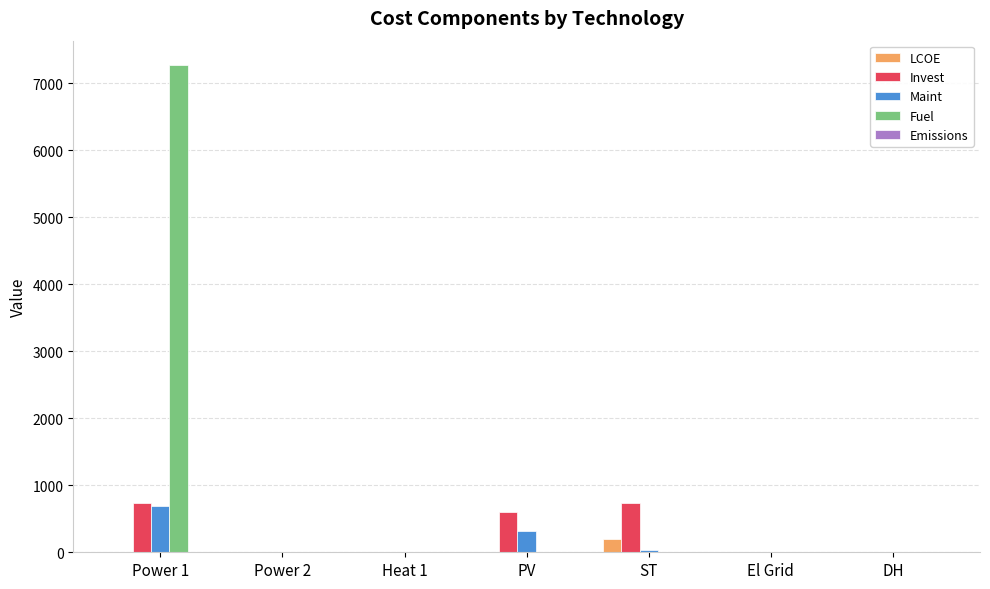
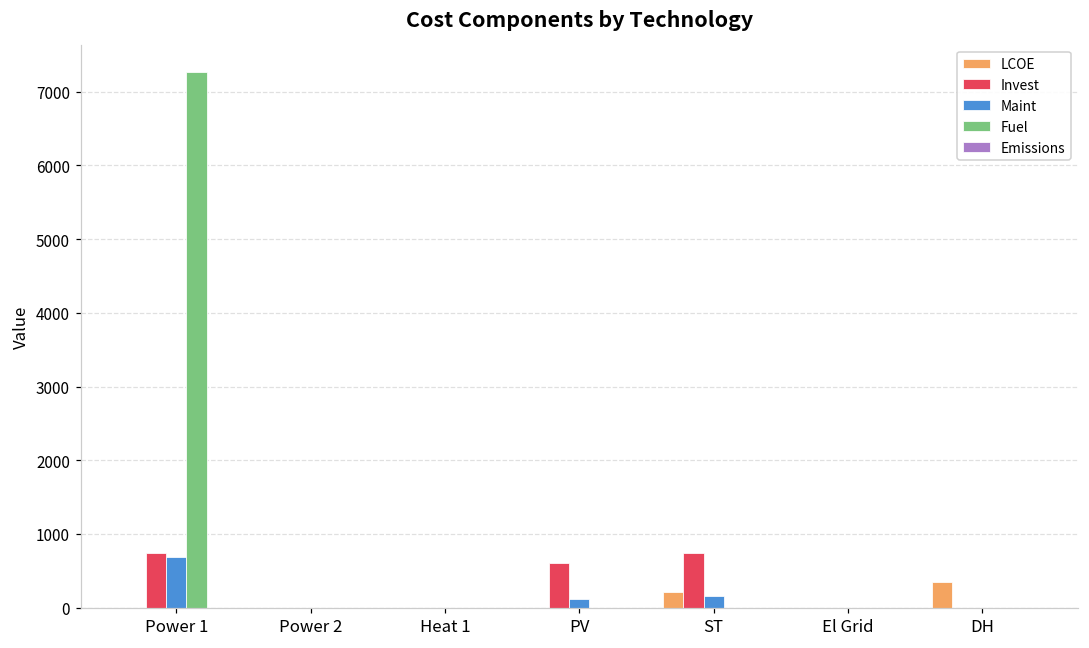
Maint, PV: 300 -> 100
Maint, ST: 0 -> 200
LCOE, DH: 0 -> 400
